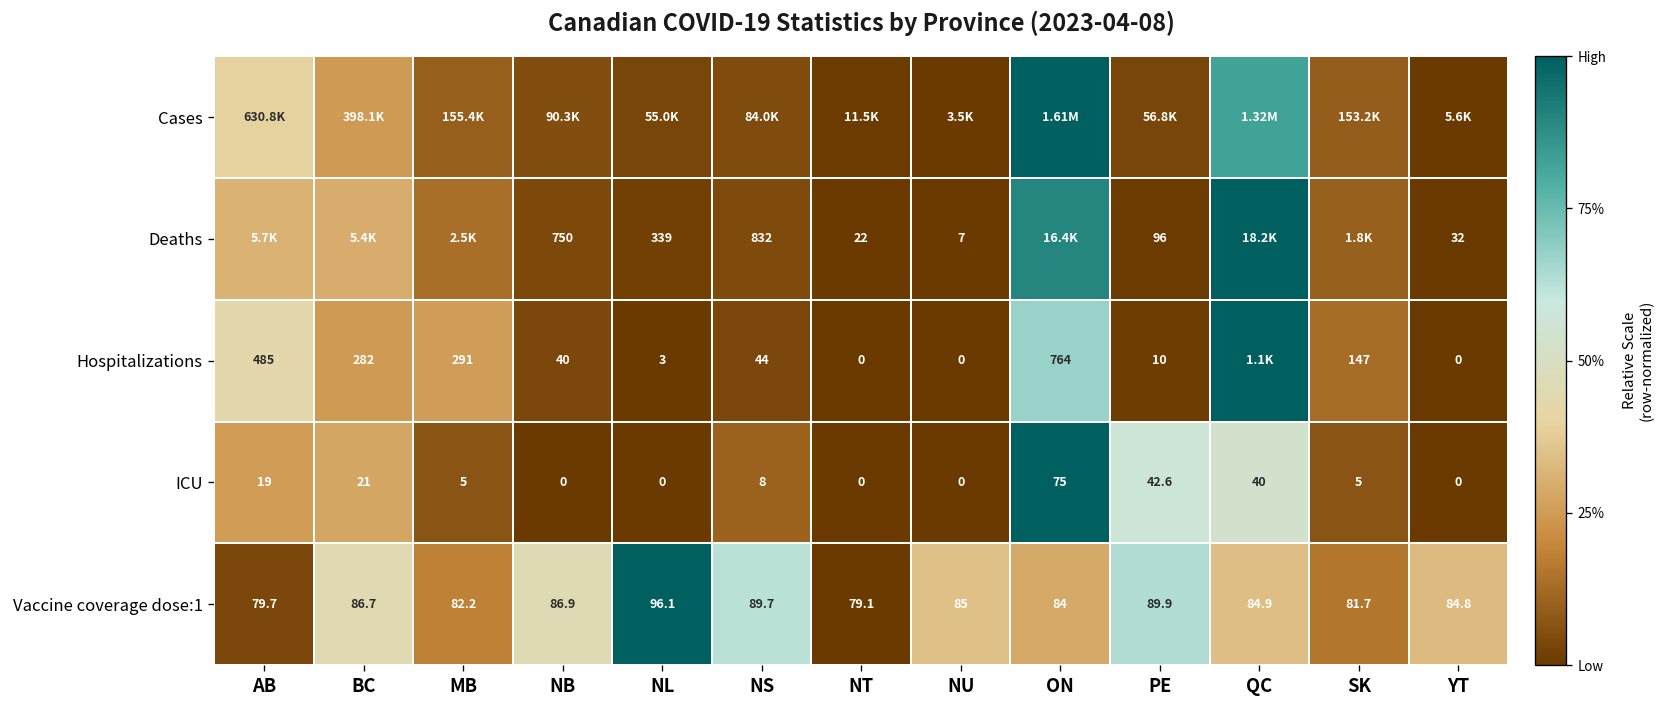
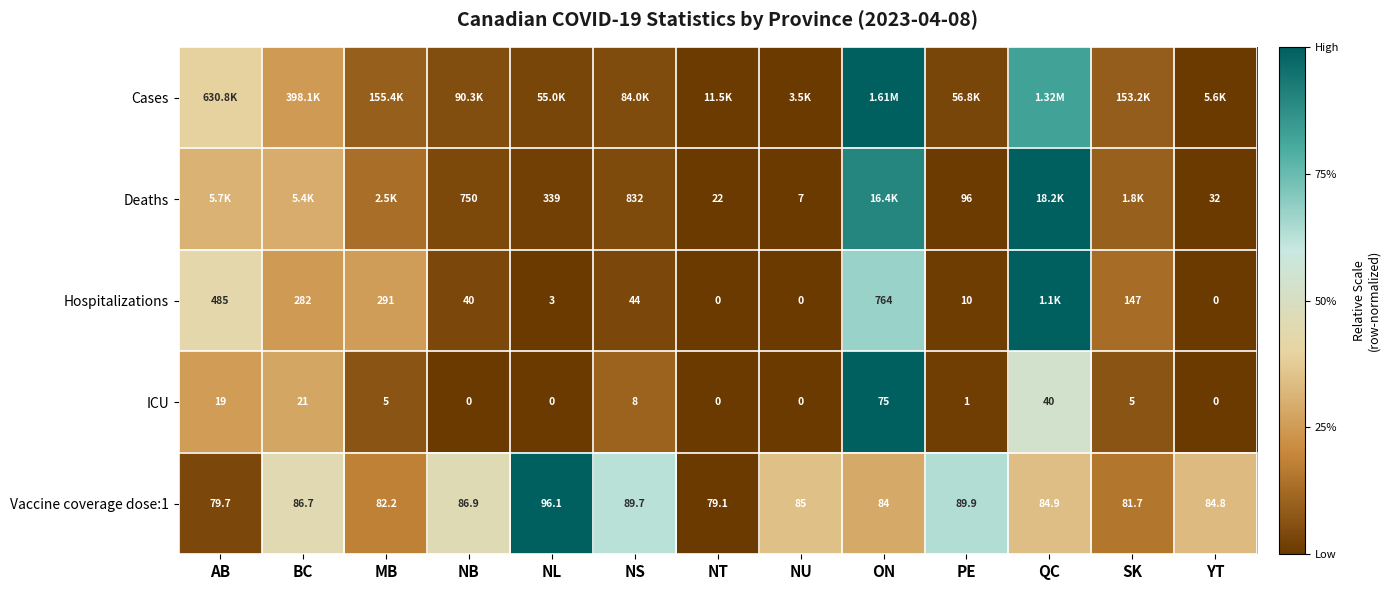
ICU, PE: 42.6 -> 1
